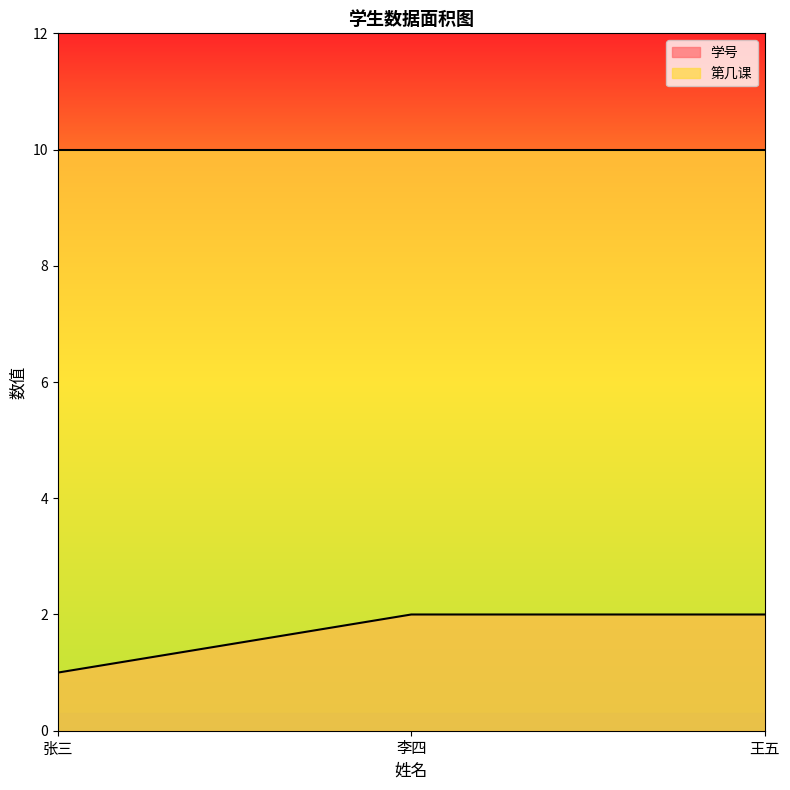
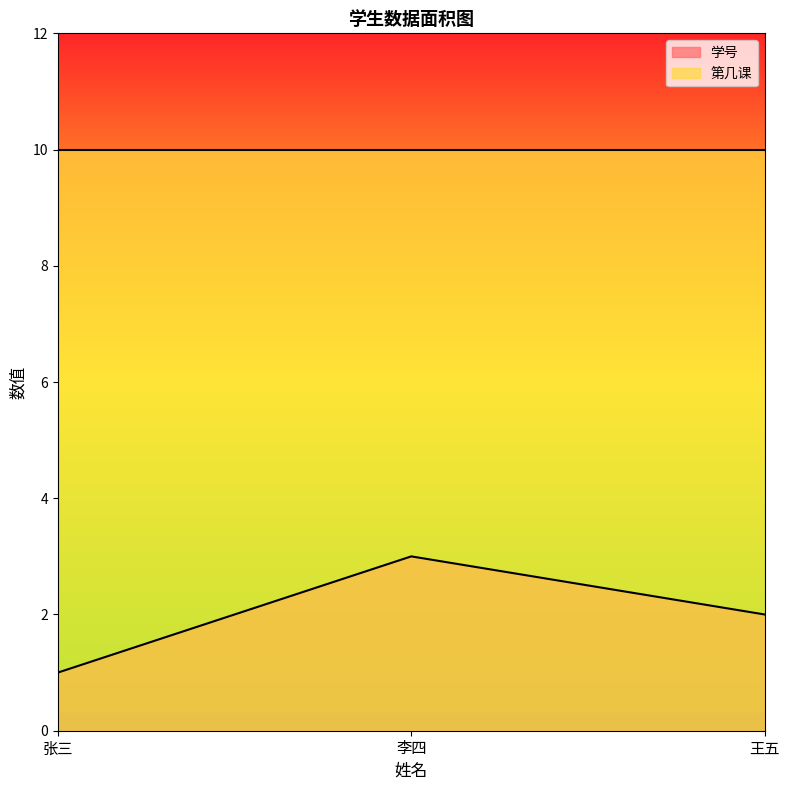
学号, 李四: 2 -> 3
